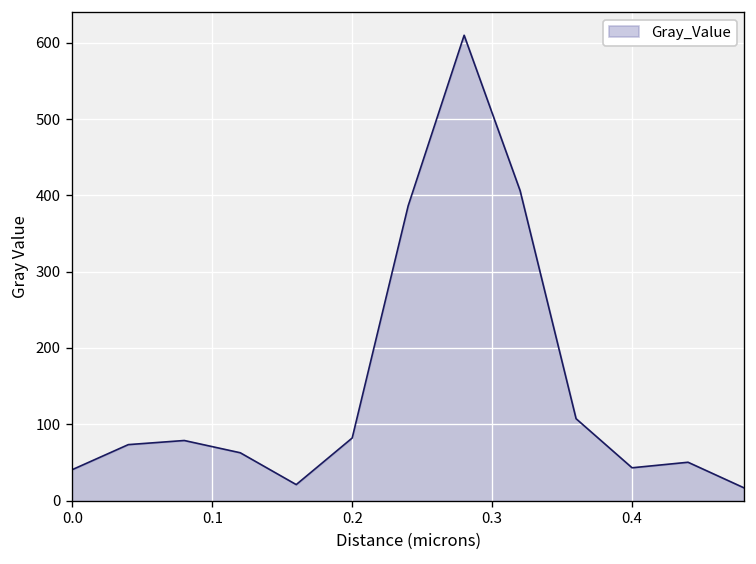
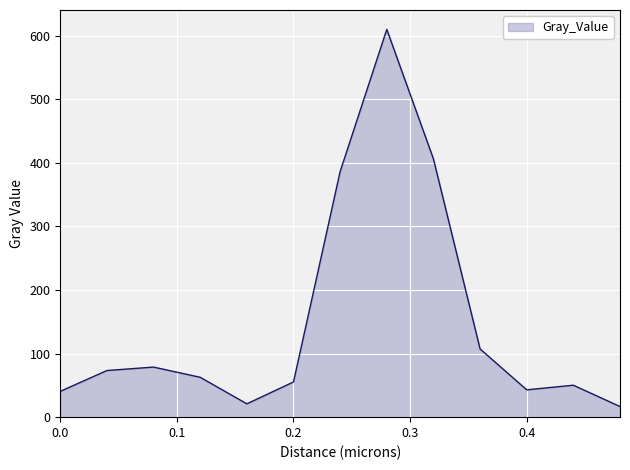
0.2: 80 -> 60
